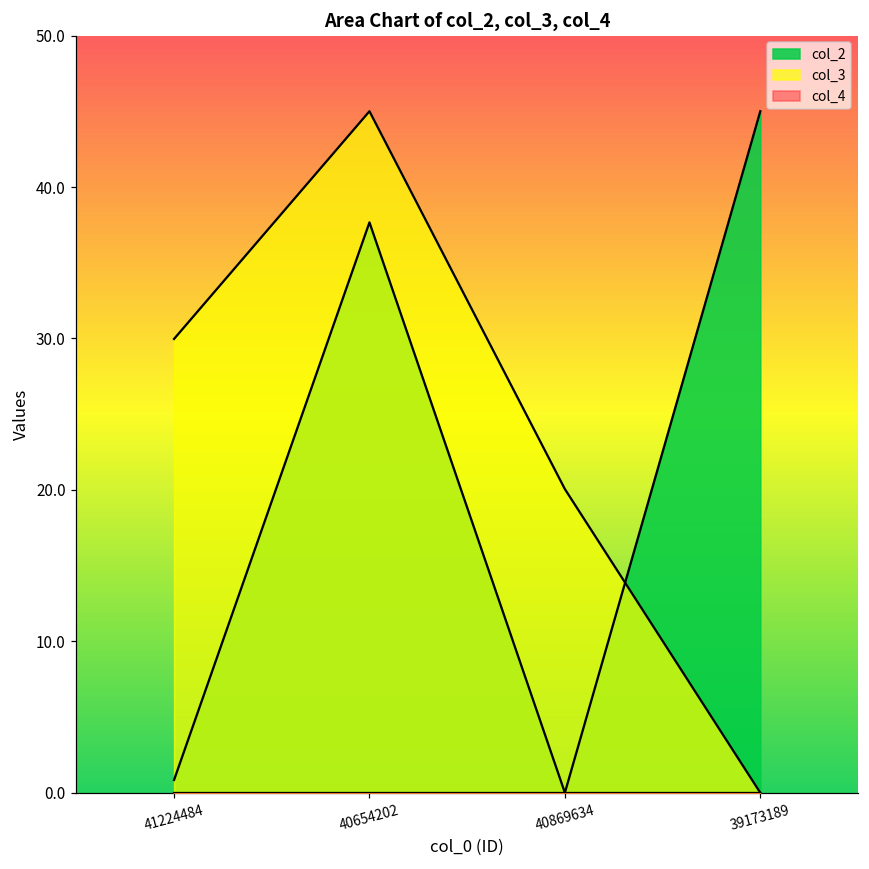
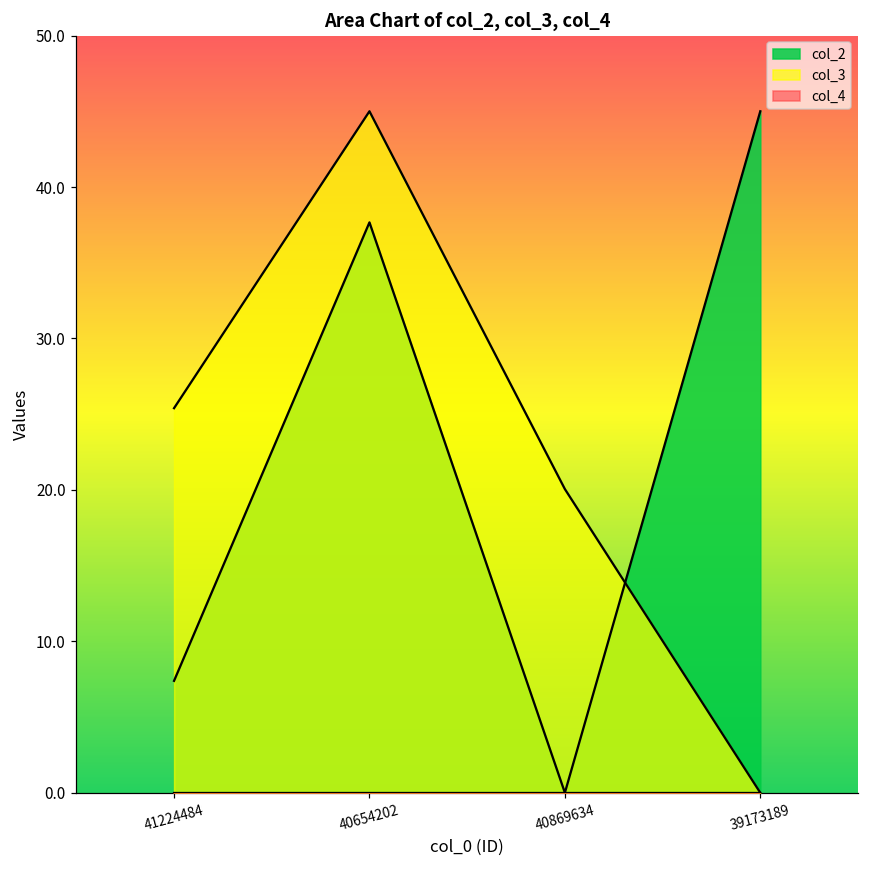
col_2, 41224484: 0.8 -> 7.4
col_3, 41224484: 30.0 -> 25.4
